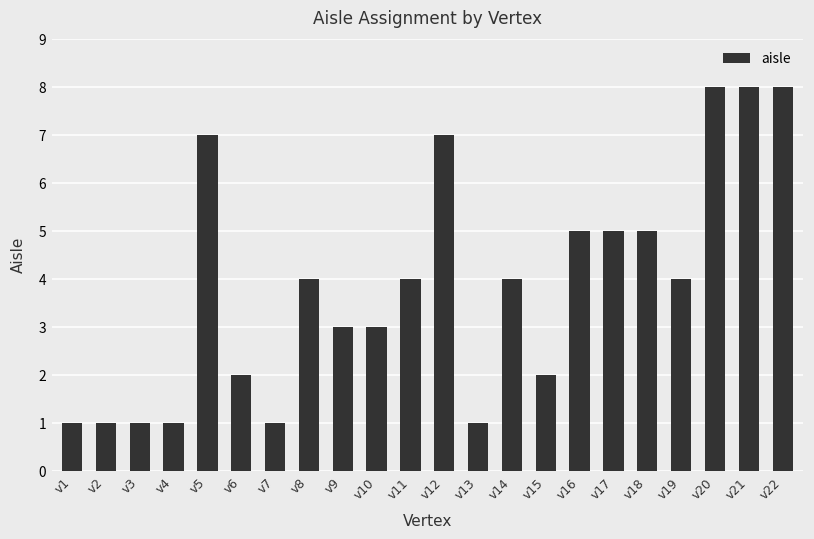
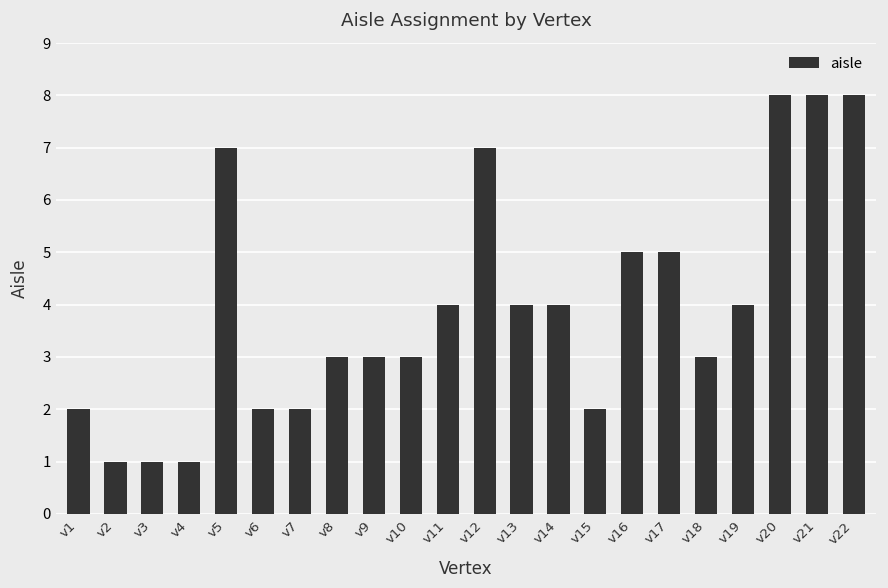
v1: 1 -> 2
v7: 1 -> 2
v8: 4 -> 3
v13: 1 -> 4
v18: 5 -> 3
